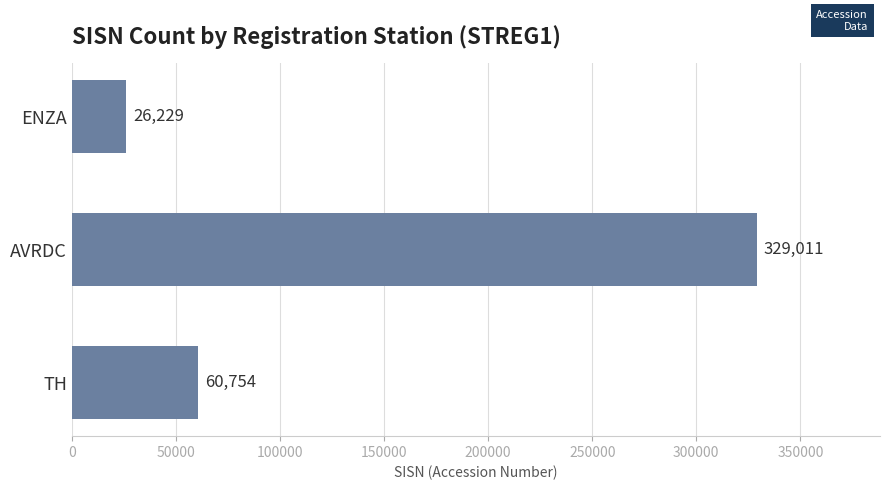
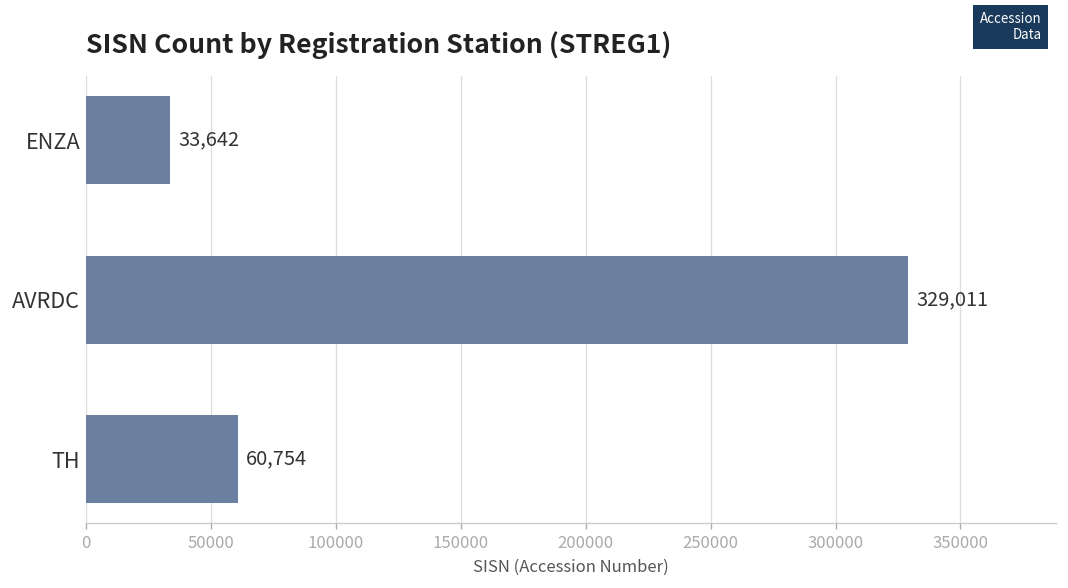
ENZA: 26,229 -> 33,642
